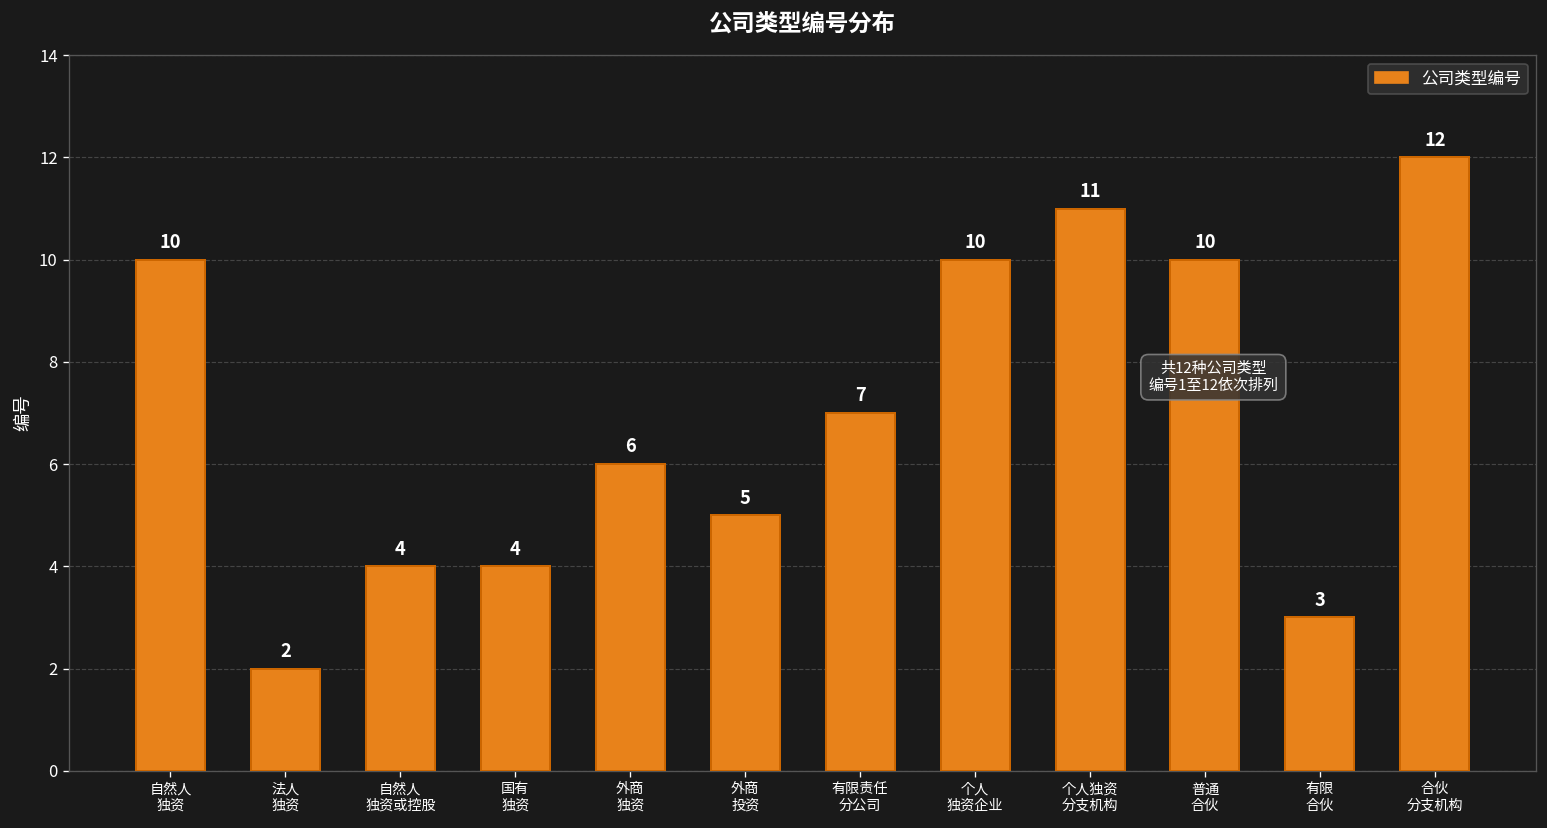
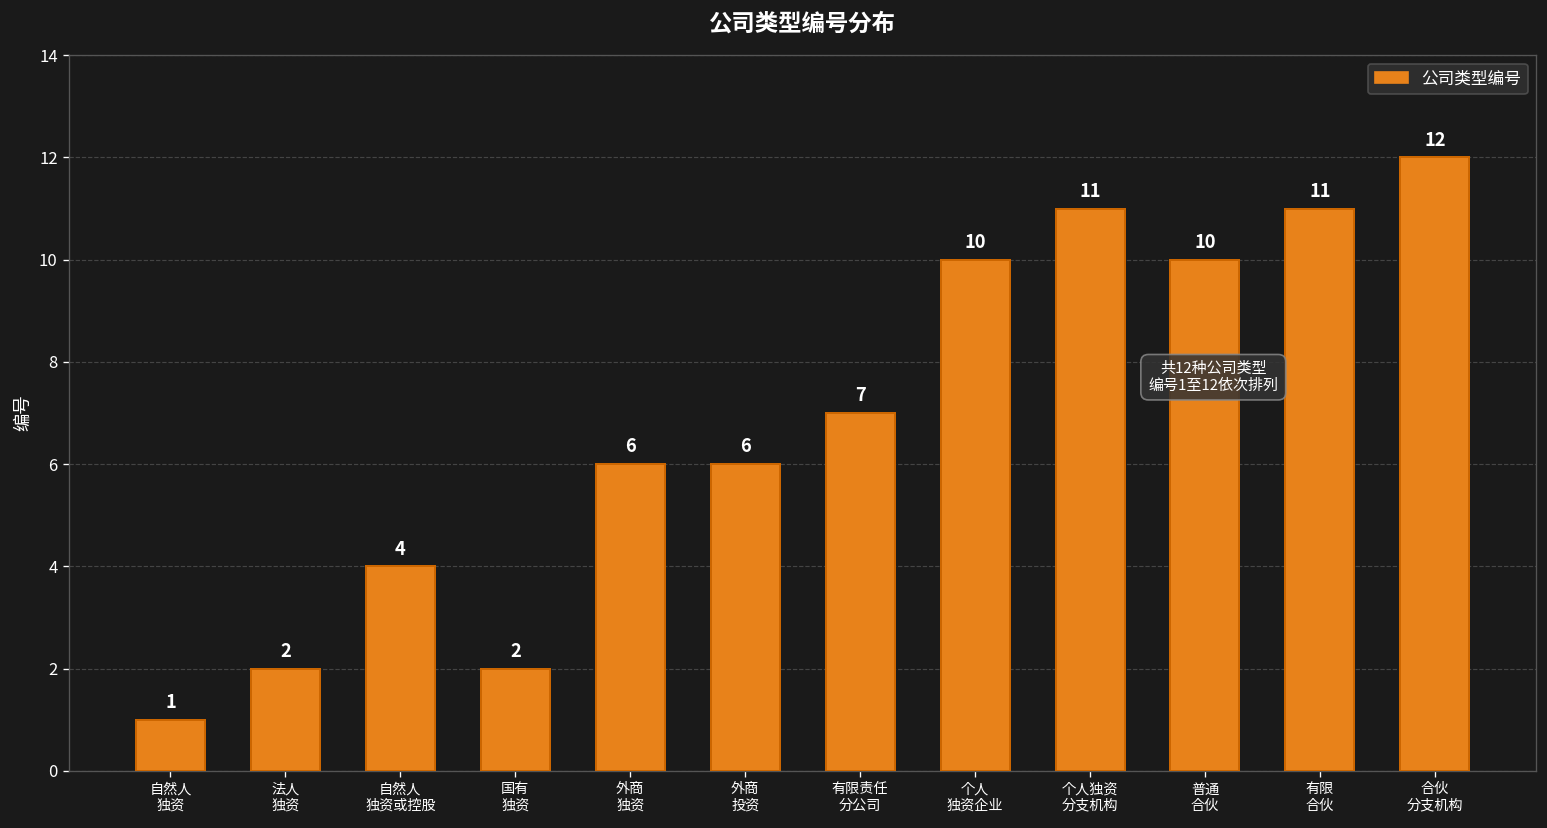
自然人 独资: 10 -> 1
国有 独资: 4 -> 2
外商 投资: 5 -> 6
有限 合伙: 3 -> 11
